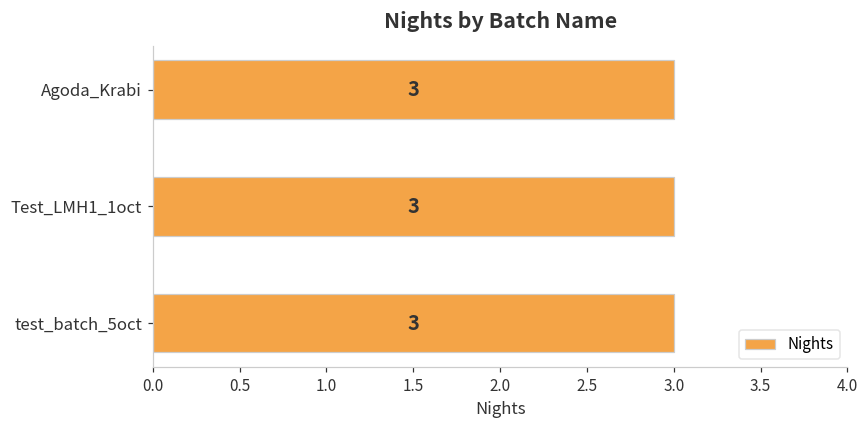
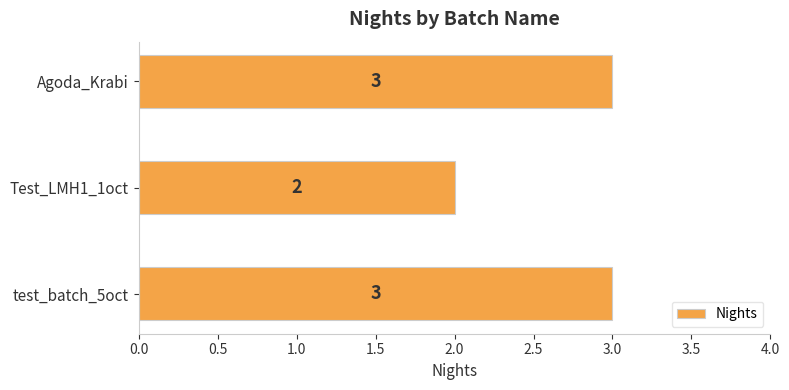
Test_LMH1_1oct: 3 -> 2
